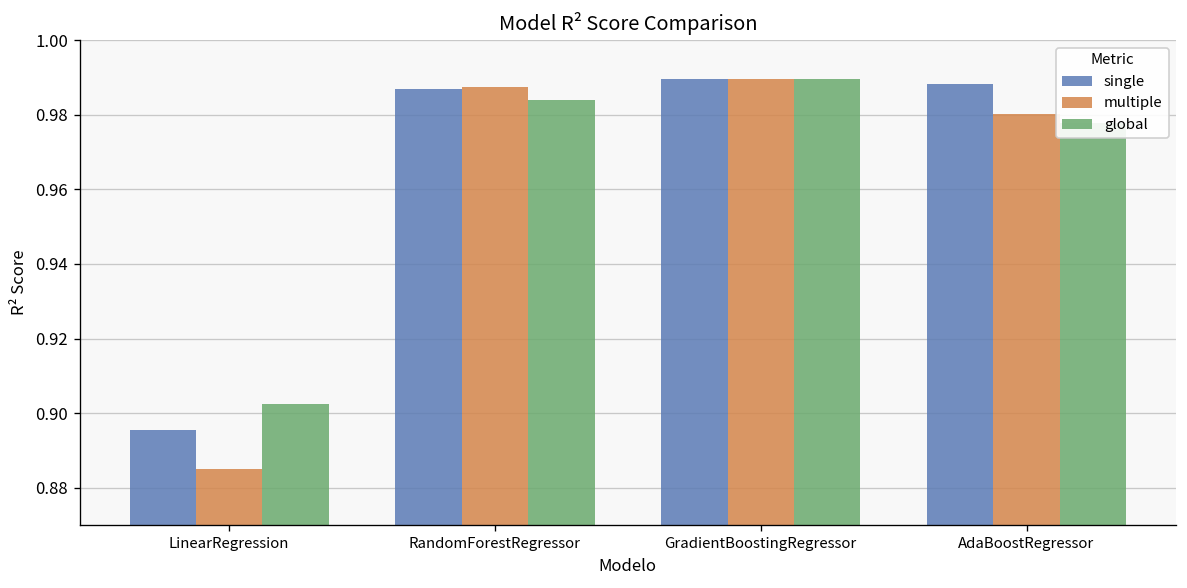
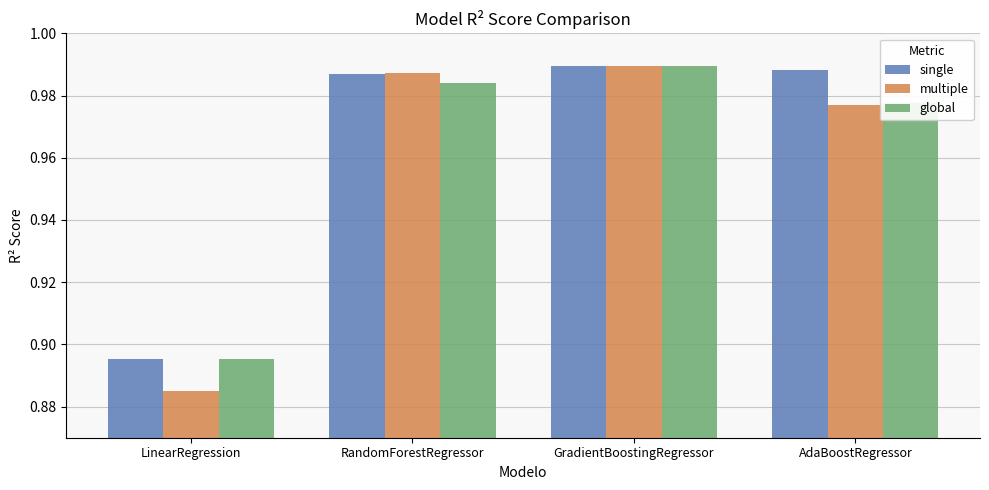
global, LinearRegression: 0.903 -> 0.895
multiple, AdaBoostRegressor: 0.980 -> 0.977
